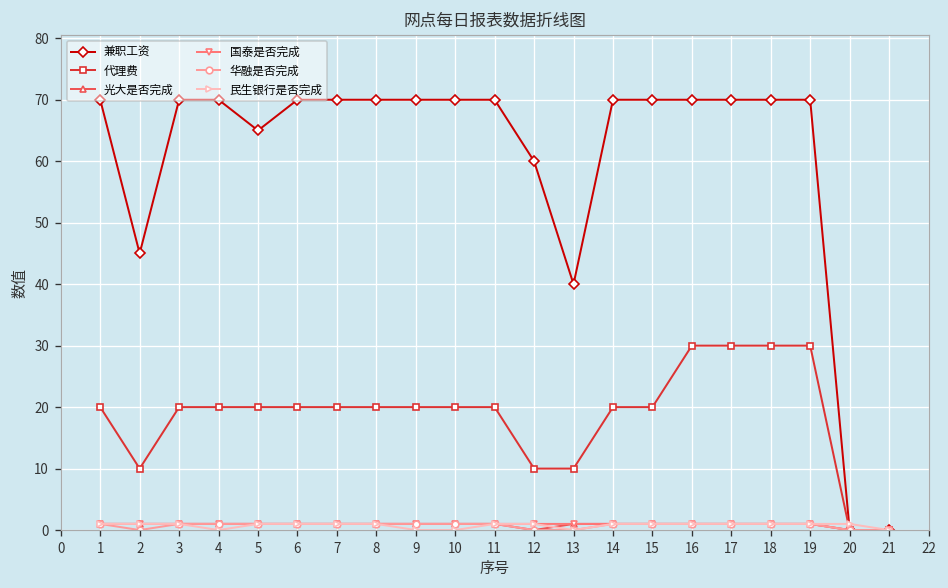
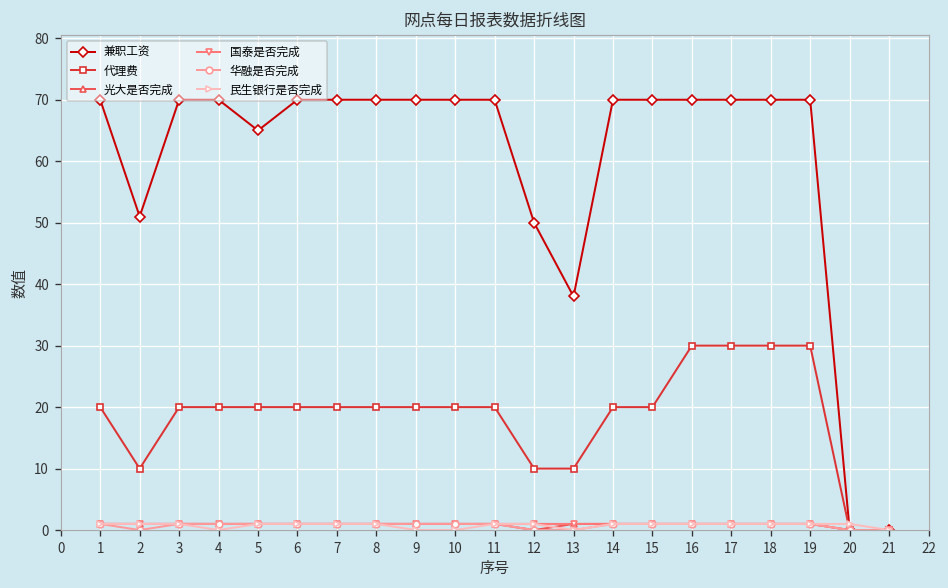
兼职工资, 2: 45 -> 51
兼职工资, 12: 60 -> 50
兼职工资, 13: 40 -> 38
